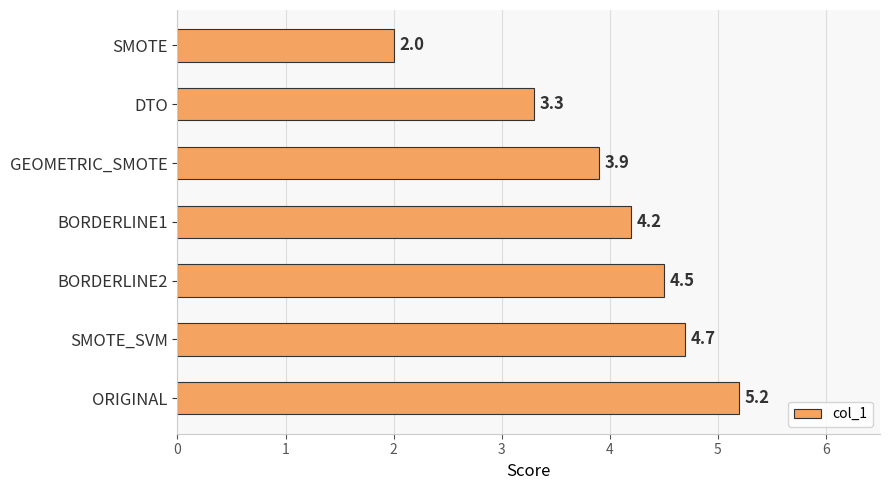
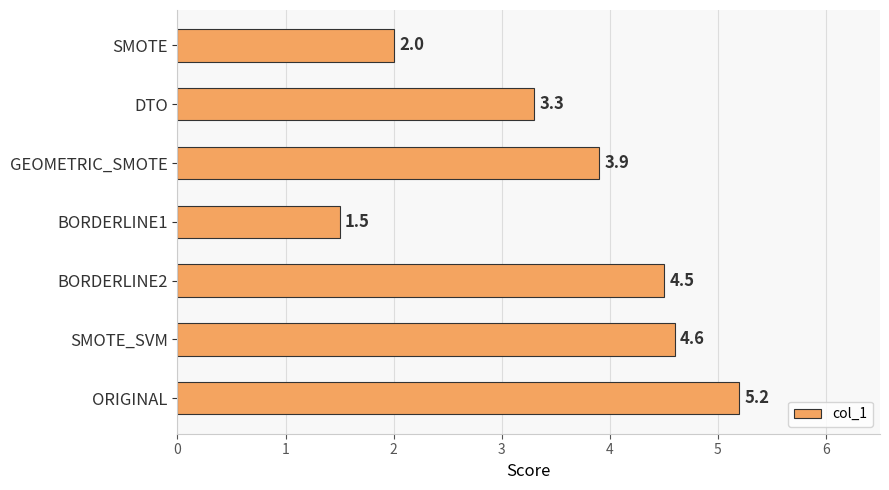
BORDERLINE1: 4.2 -> 1.5
SMOTE_SVM: 4.7 -> 4.6
